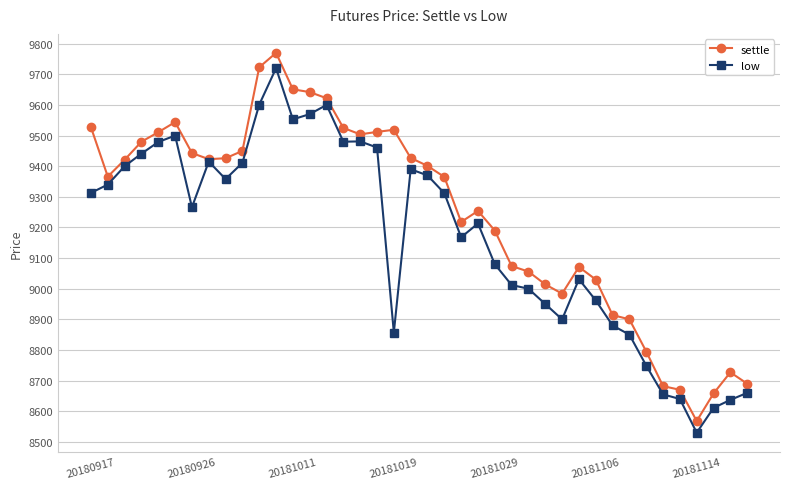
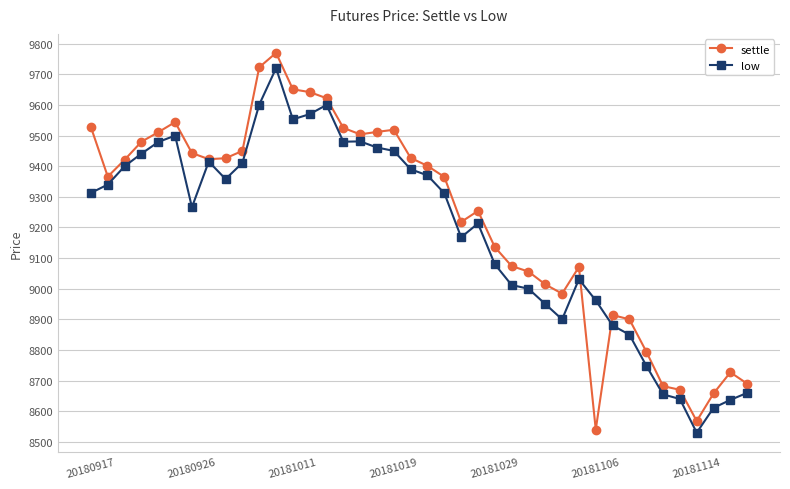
low, 20181019: 8860 -> 9450
settle, 20181029: 9190 -> 9140
settle, 20181106: 9030 -> 8540
